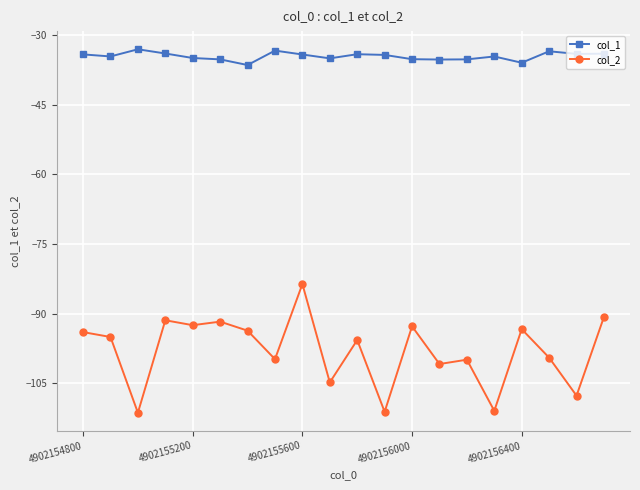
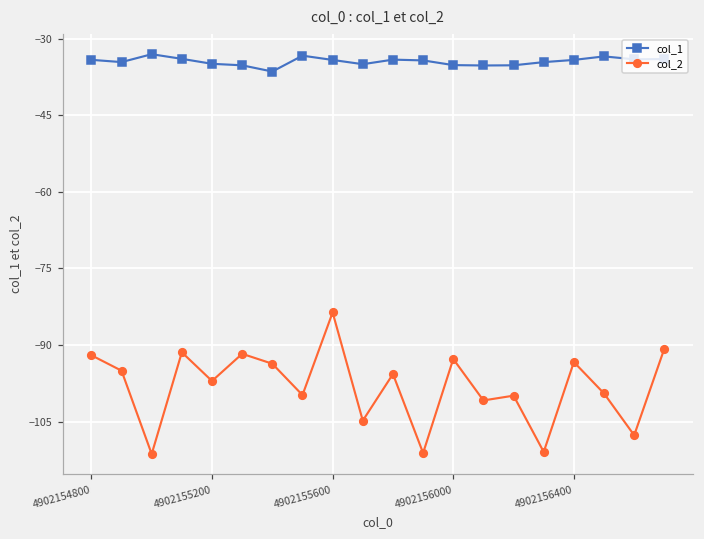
col_2, 4902154800: -94 -> -92
col_2, 4902155200: -92 -> -97
col_1, 4902156400: -36 -> -34
